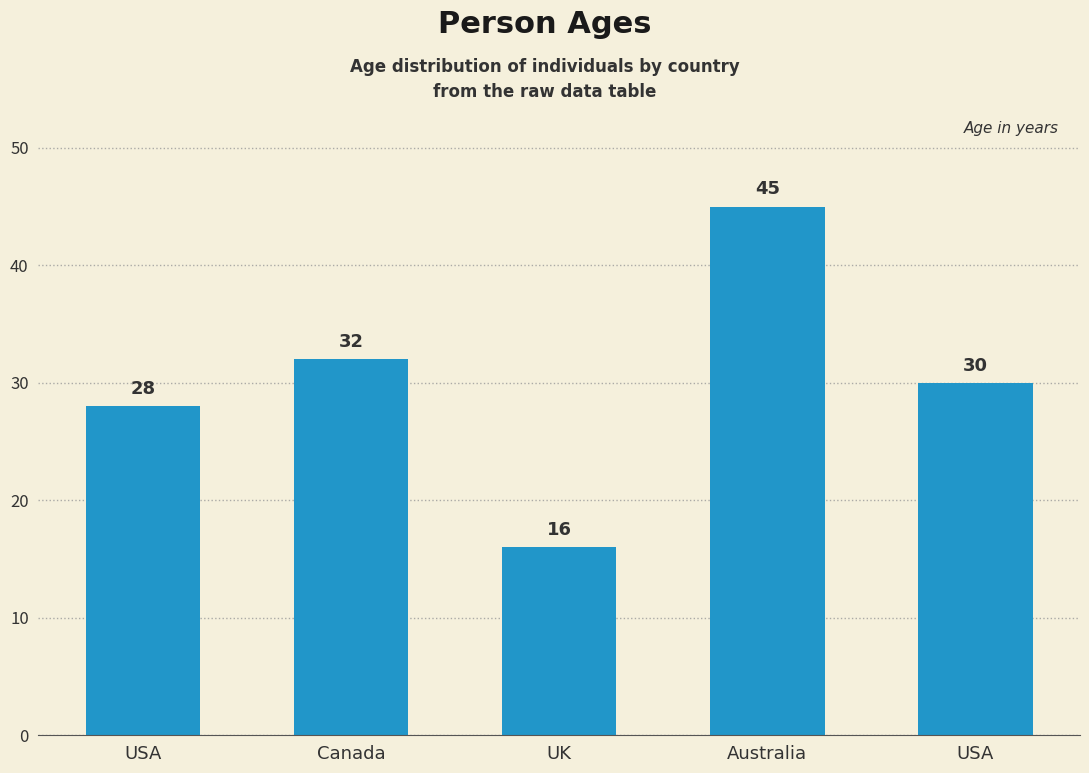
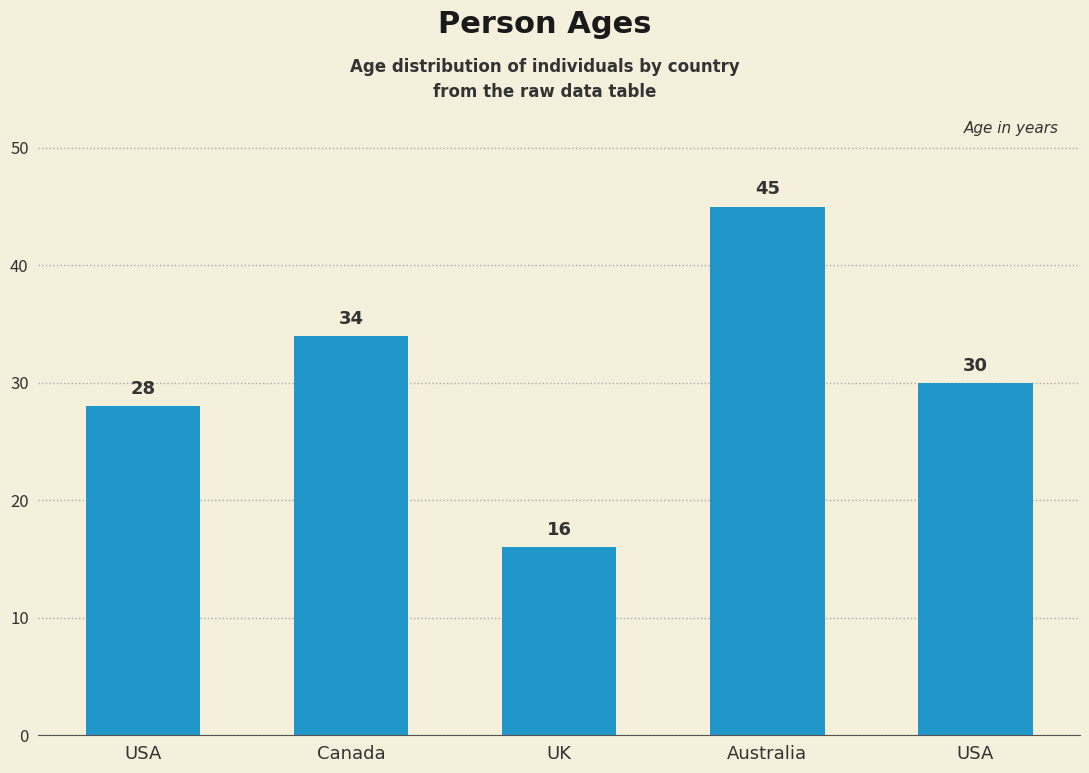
Canada: 32 -> 34
